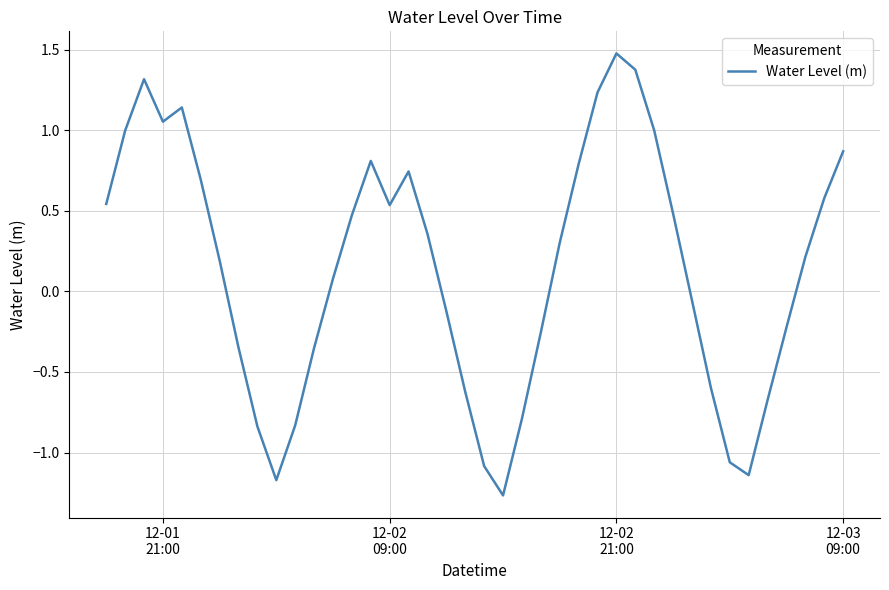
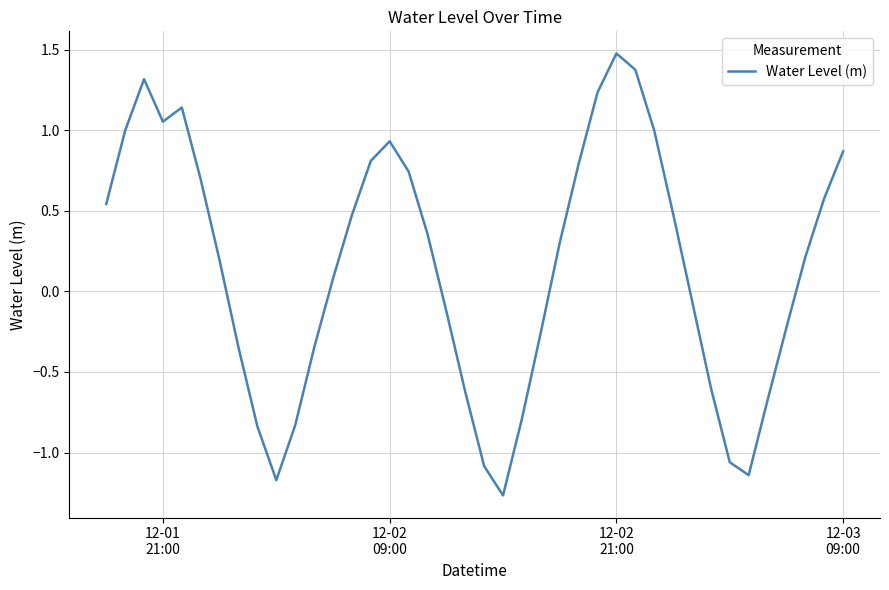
12-02 09:00: 0.53 -> 0.93
